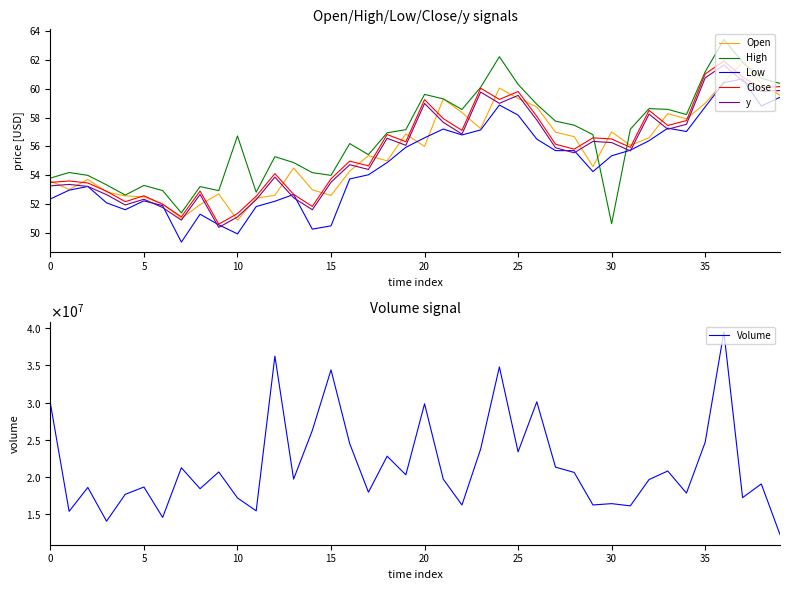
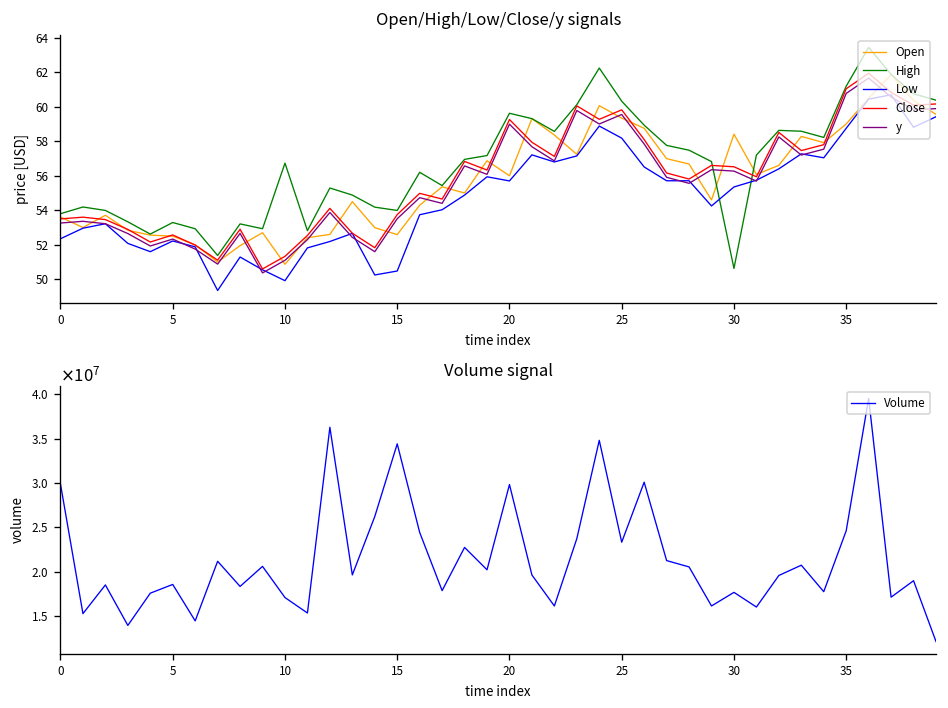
Open/High/Low/Close/y signals, Low, 20: 56.6 -> 55.7
Open/High/Low/Close/y signals, Open, 30: 57.0 -> 58.4
Volume signal, 30: 16000000 -> 18000000
